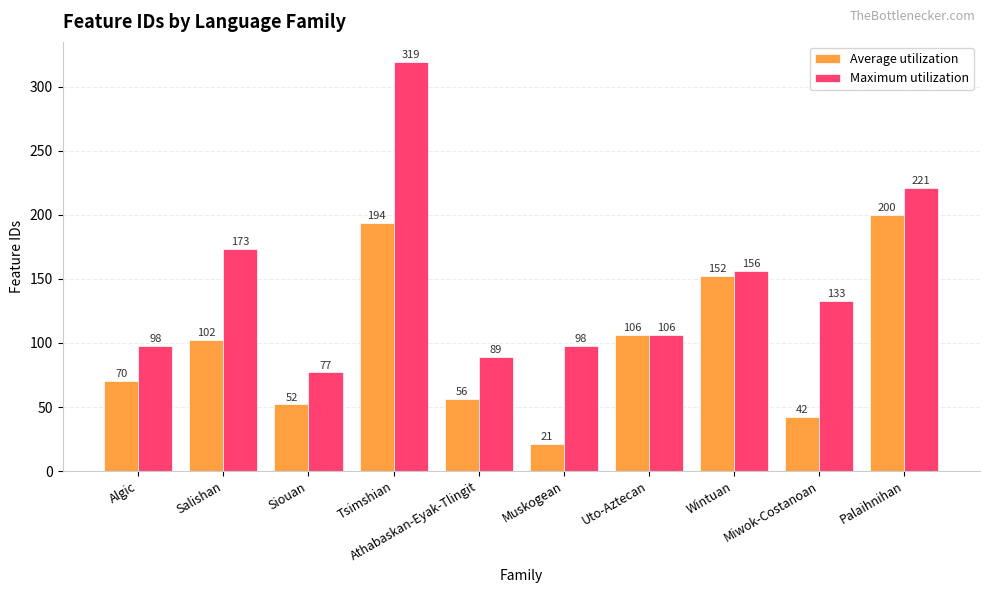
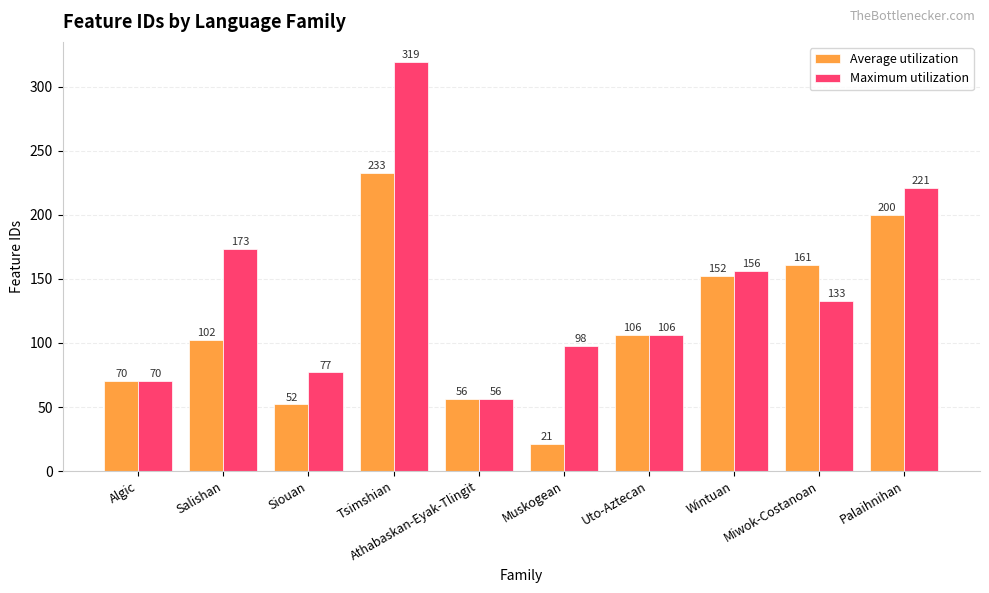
Maximum utilization, Algic: 98 -> 70
Average utilization, Tsimshian: 194 -> 233
Maximum utilization, Athabaskan-Eyak-Tlingit: 89 -> 56
Average utilization, Miwok-Costanoan: 42 -> 161
